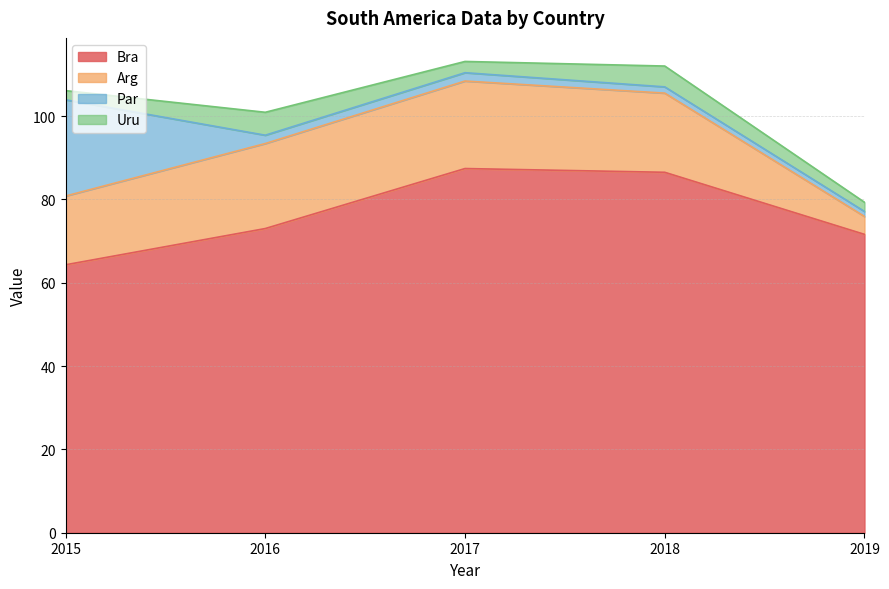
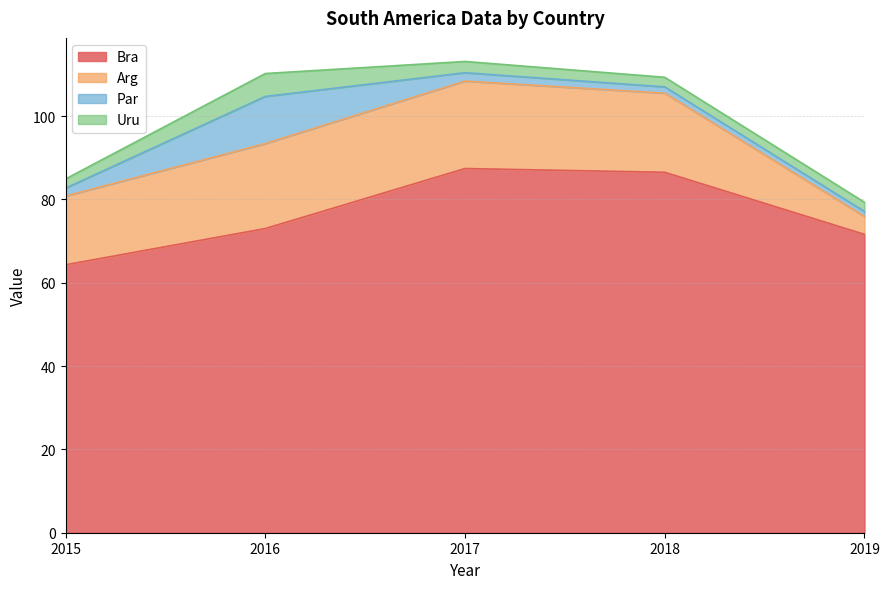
Par, 2015: 23 -> 2
Par, 2016: 2 -> 11
Uru, 2018: 5 -> 2
